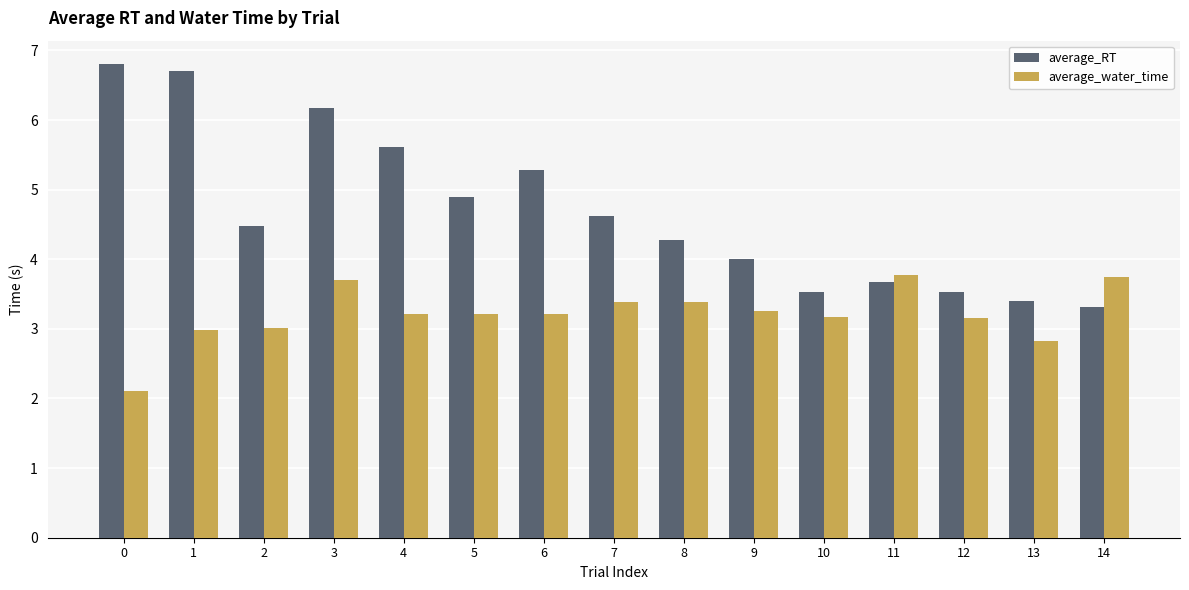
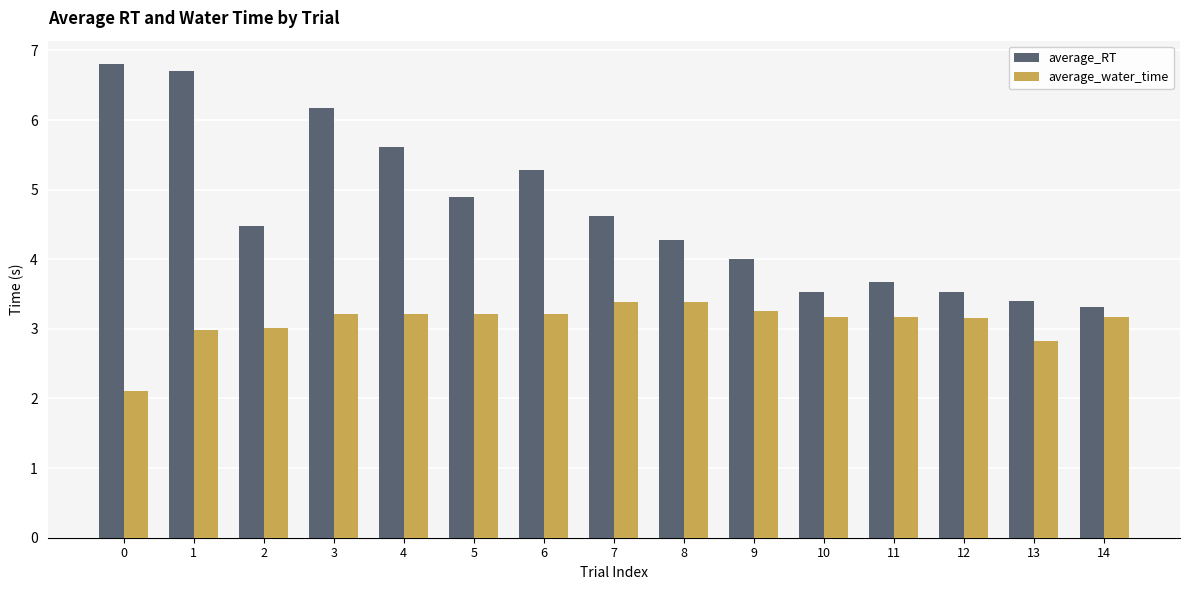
average_water_time, 3: 3.7 -> 3.2
average_water_time, 11: 3.8 -> 3.2
average_water_time, 14: 3.7 -> 3.2
